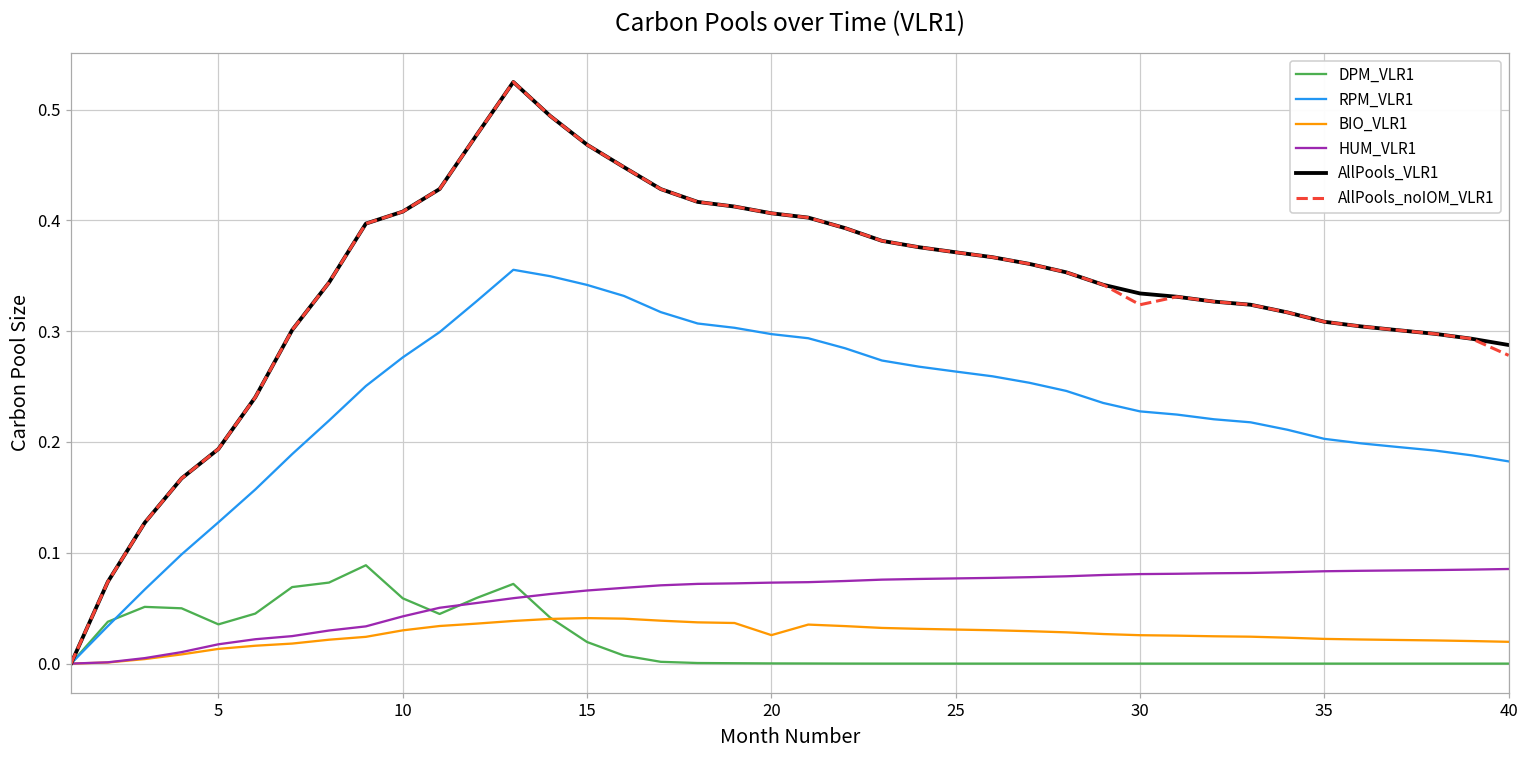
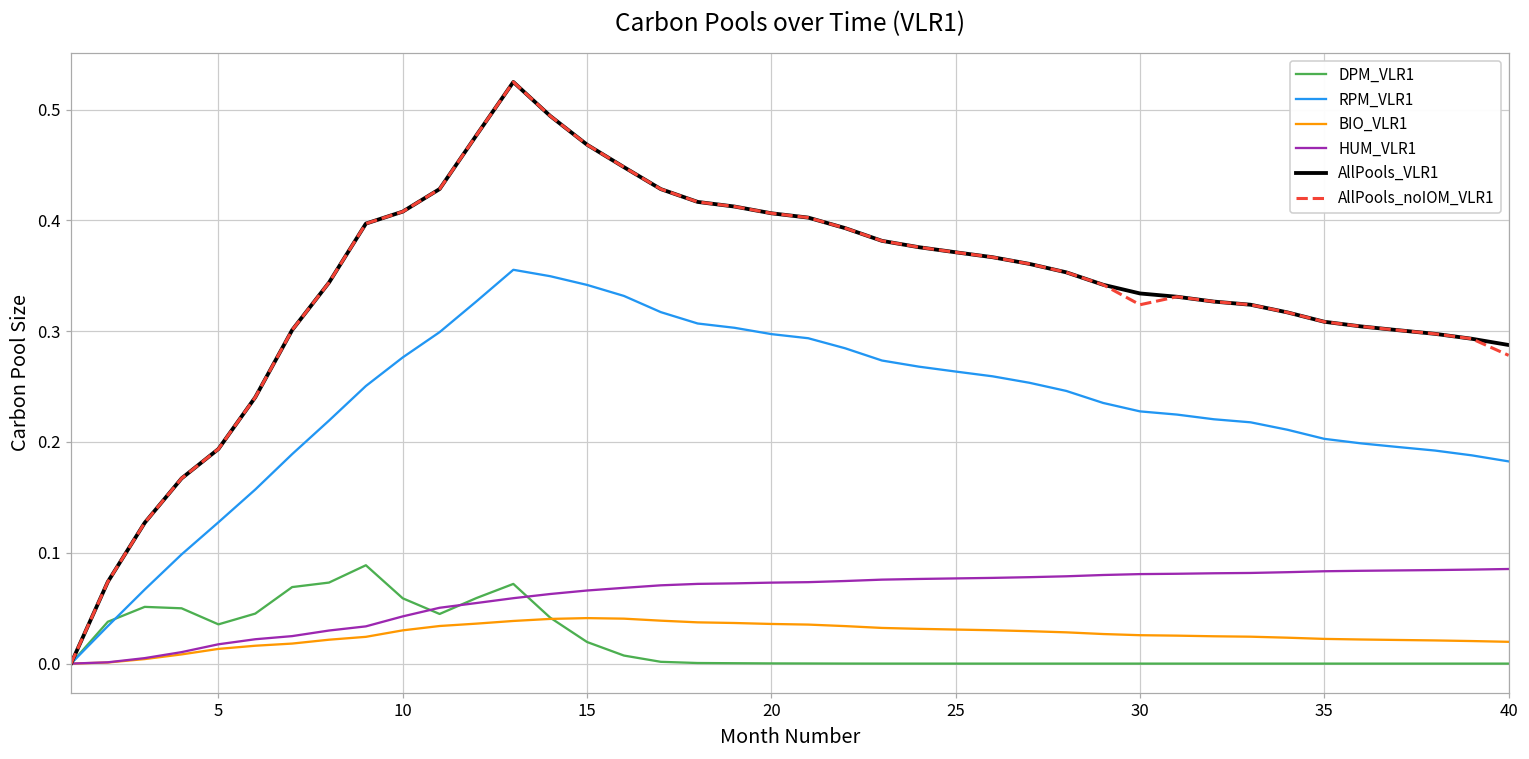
BIO_VLR1, 20: 0.026 -> 0.036
